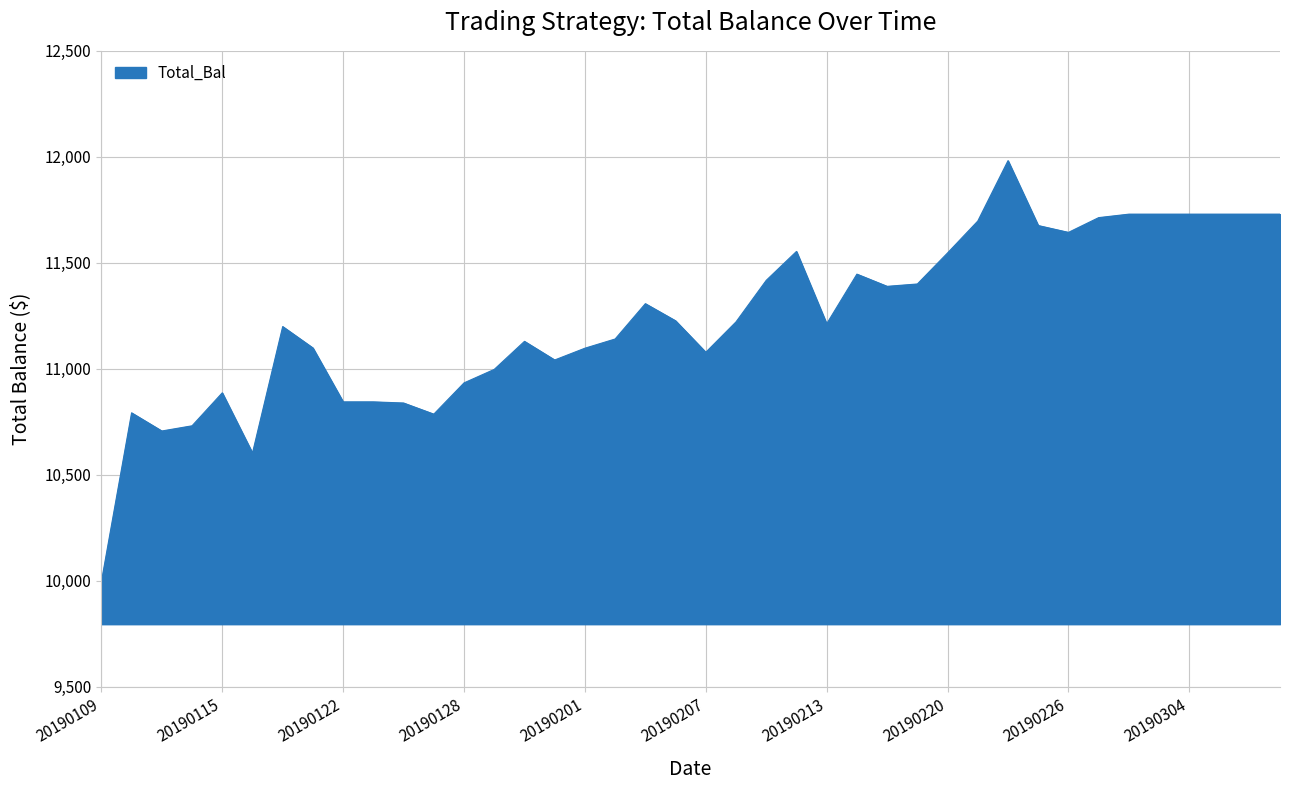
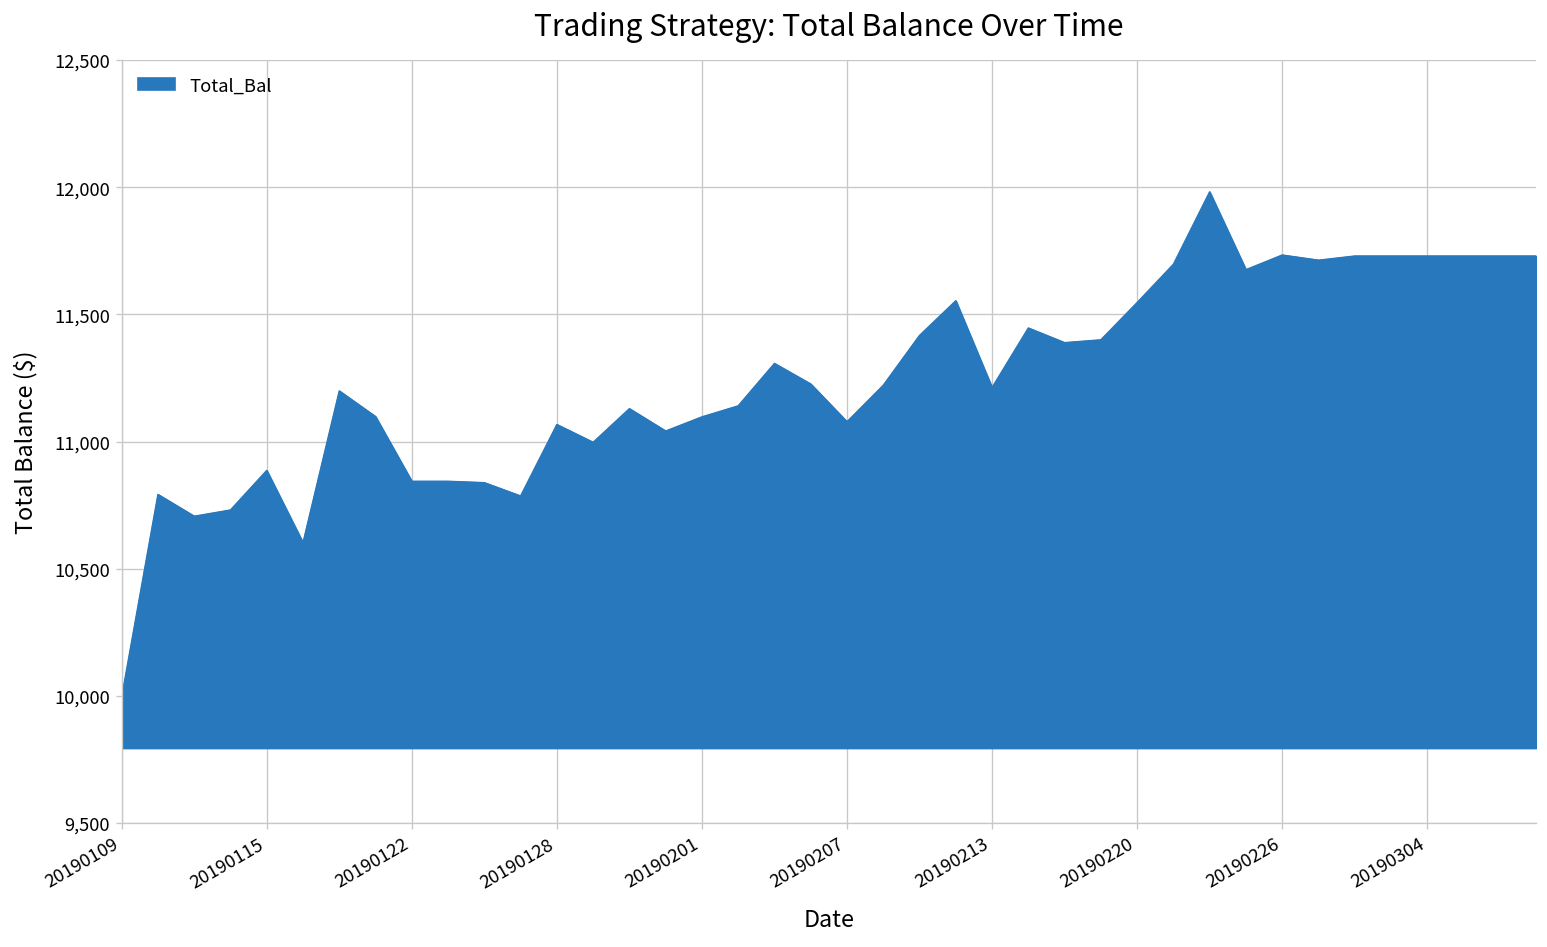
20190128: 10,930 -> 11,070
20190226: 11,640 -> 11,730
